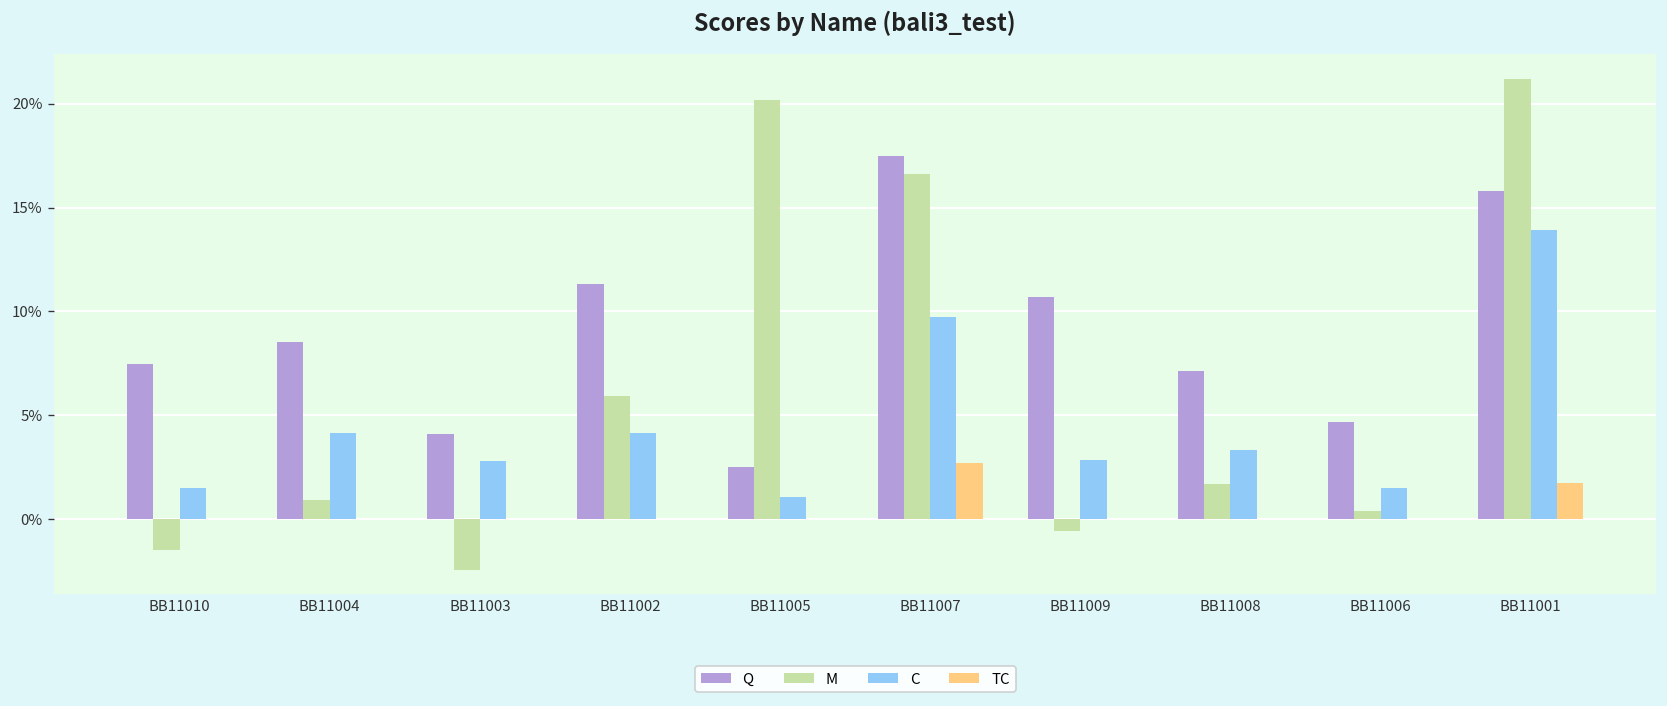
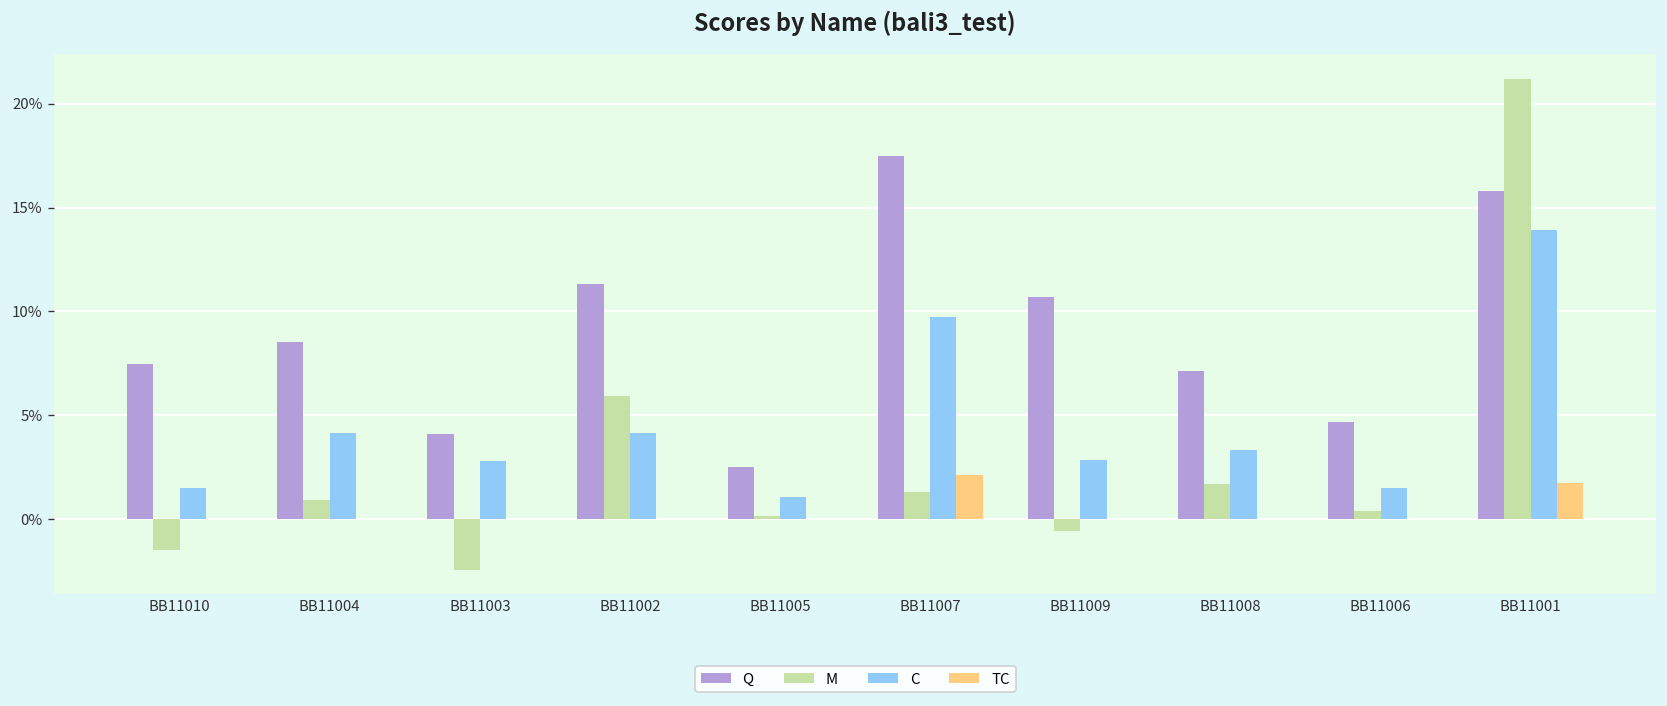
M, BB11005: 20.2% -> 0.1%
M, BB11007: 16.6% -> 1.3%
TC, BB11007: 2.7% -> 2.1%
